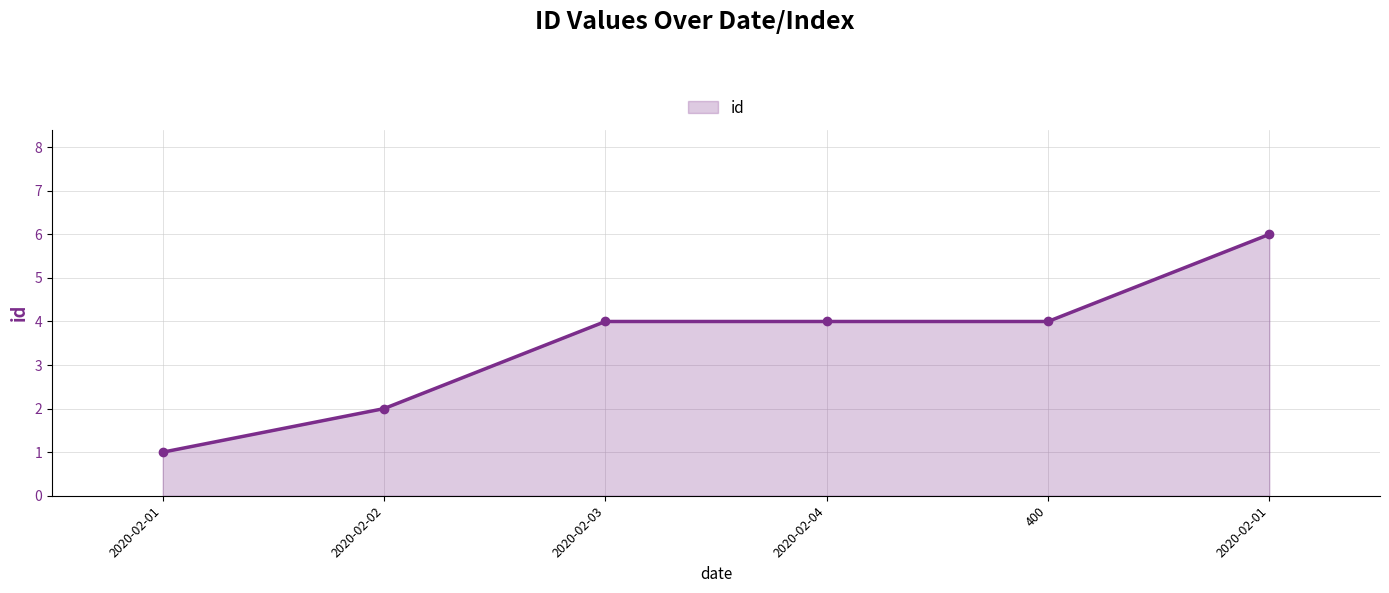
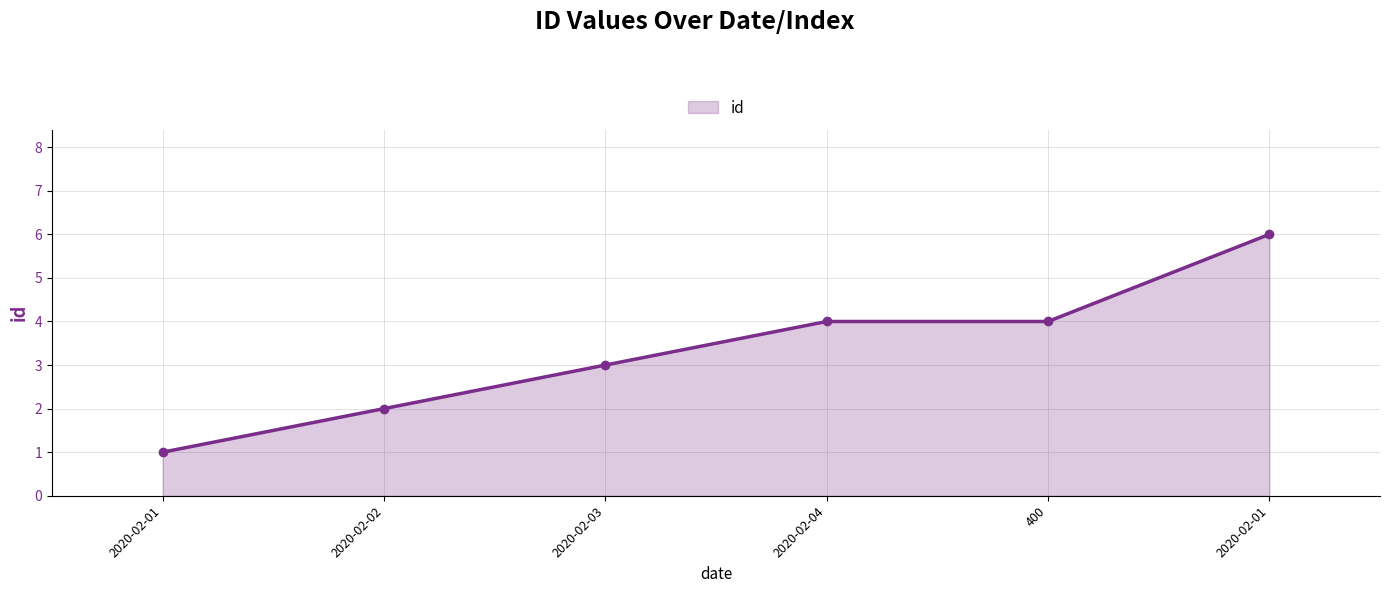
2020-02-03: 4 -> 3
